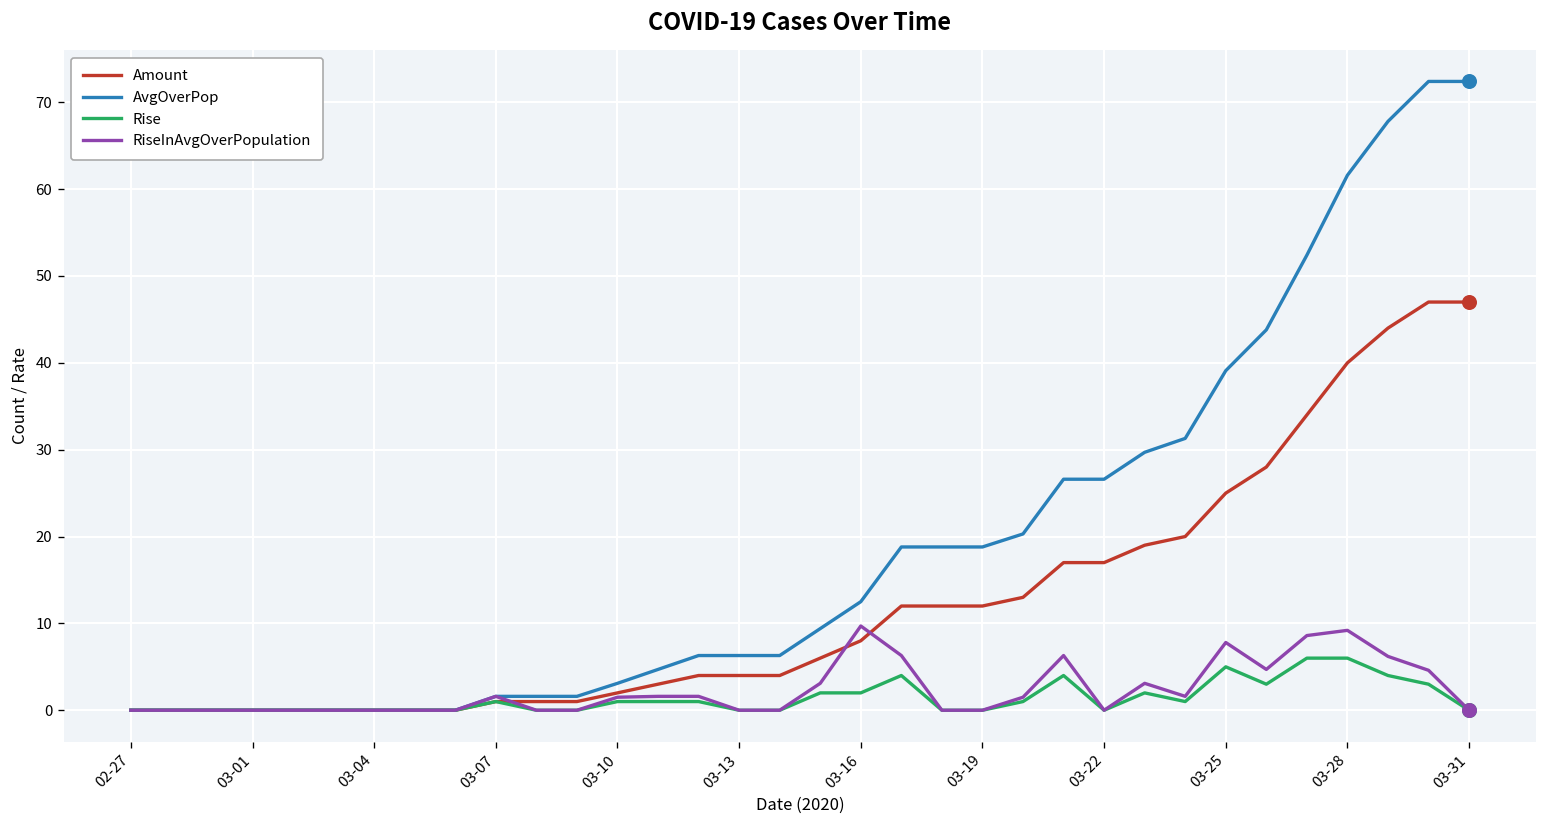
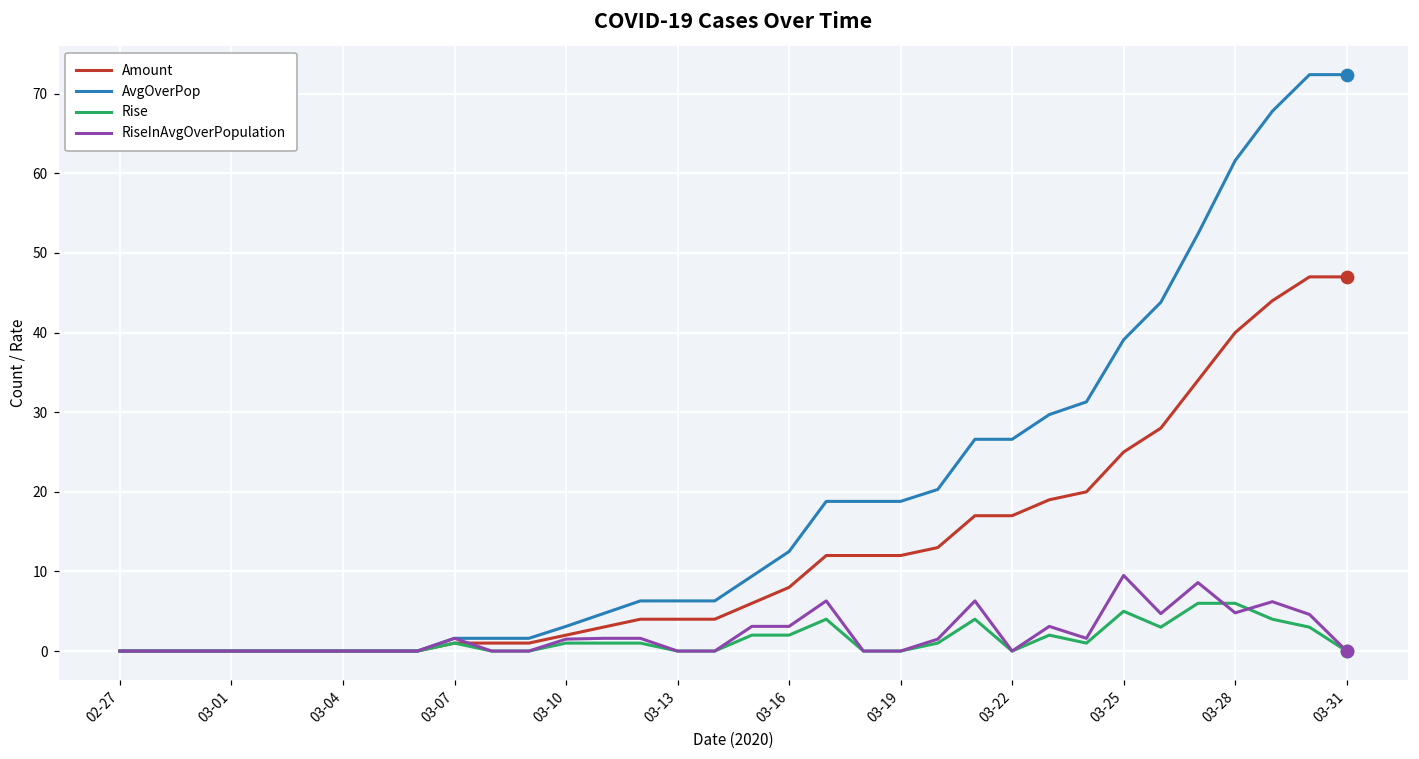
RiseInAvgOverPopulation, 03-16: 10 -> 3
RiseInAvgOverPopulation, 03-25: 8 -> 10
RiseInAvgOverPopulation, 03-28: 9 -> 5
